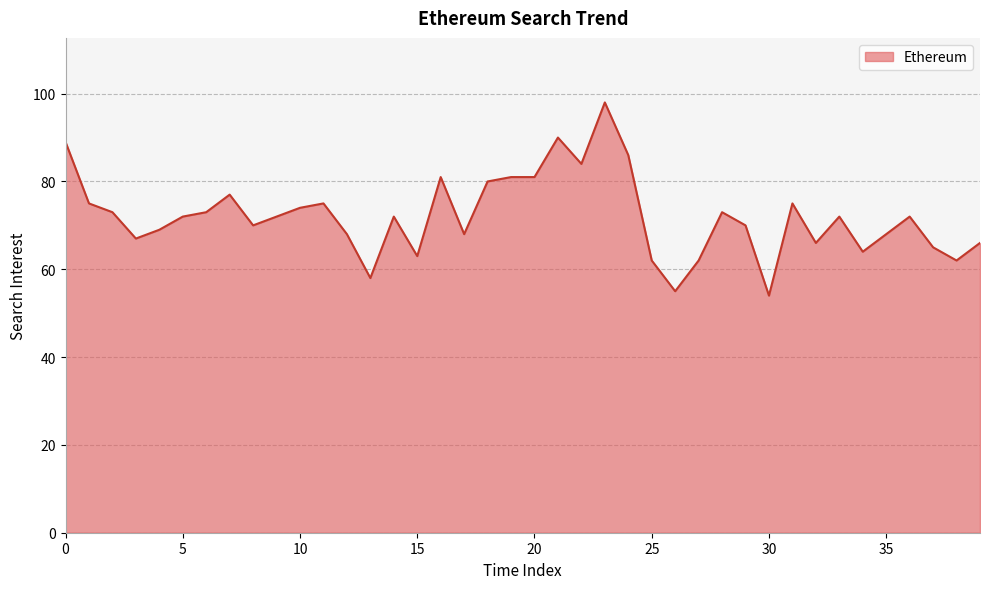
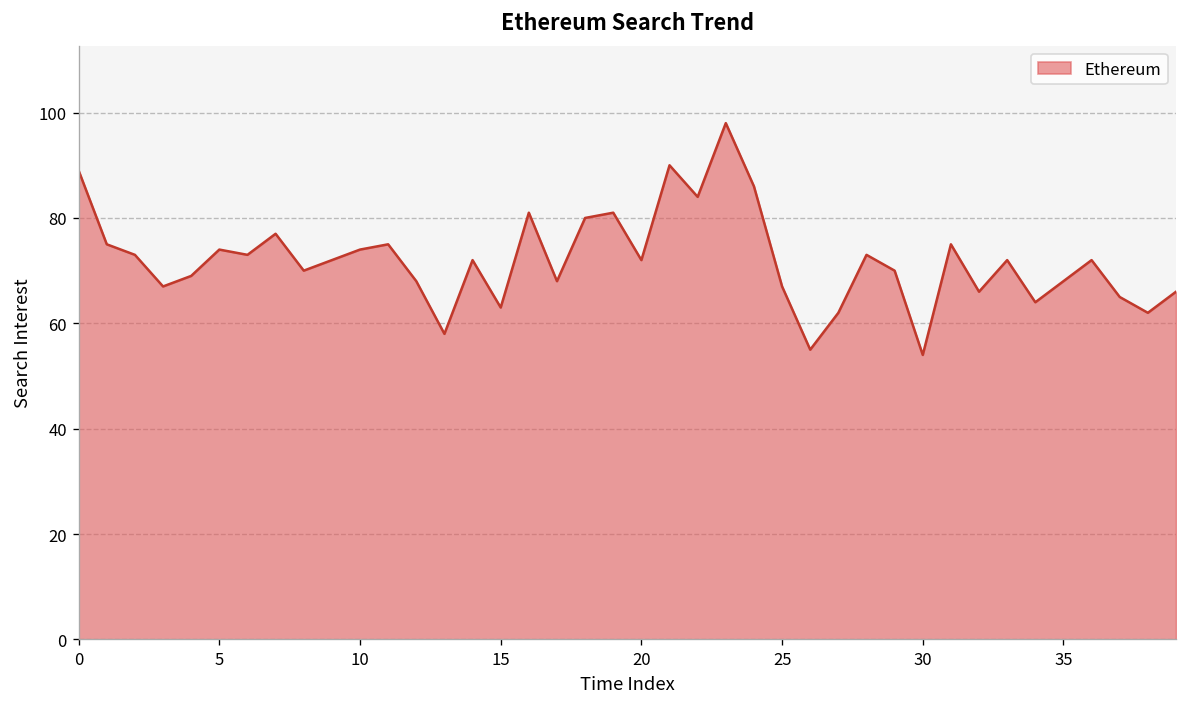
5: 72 -> 74
20: 81 -> 72
25: 62 -> 67
